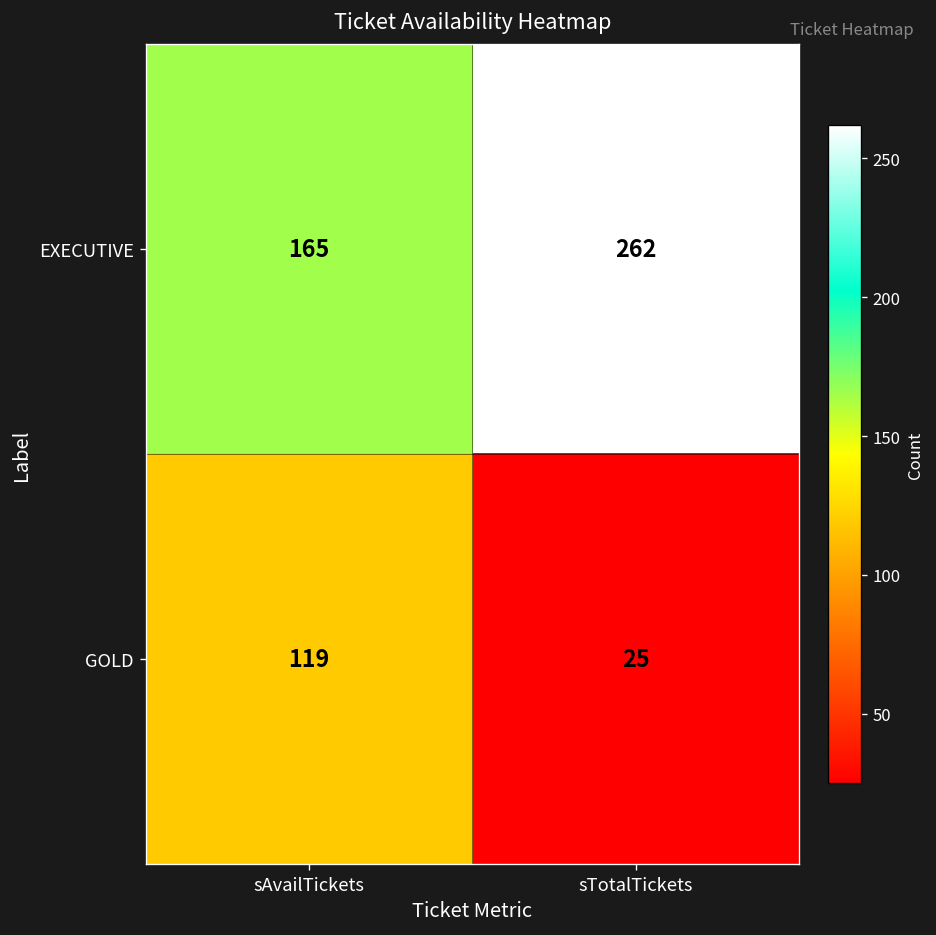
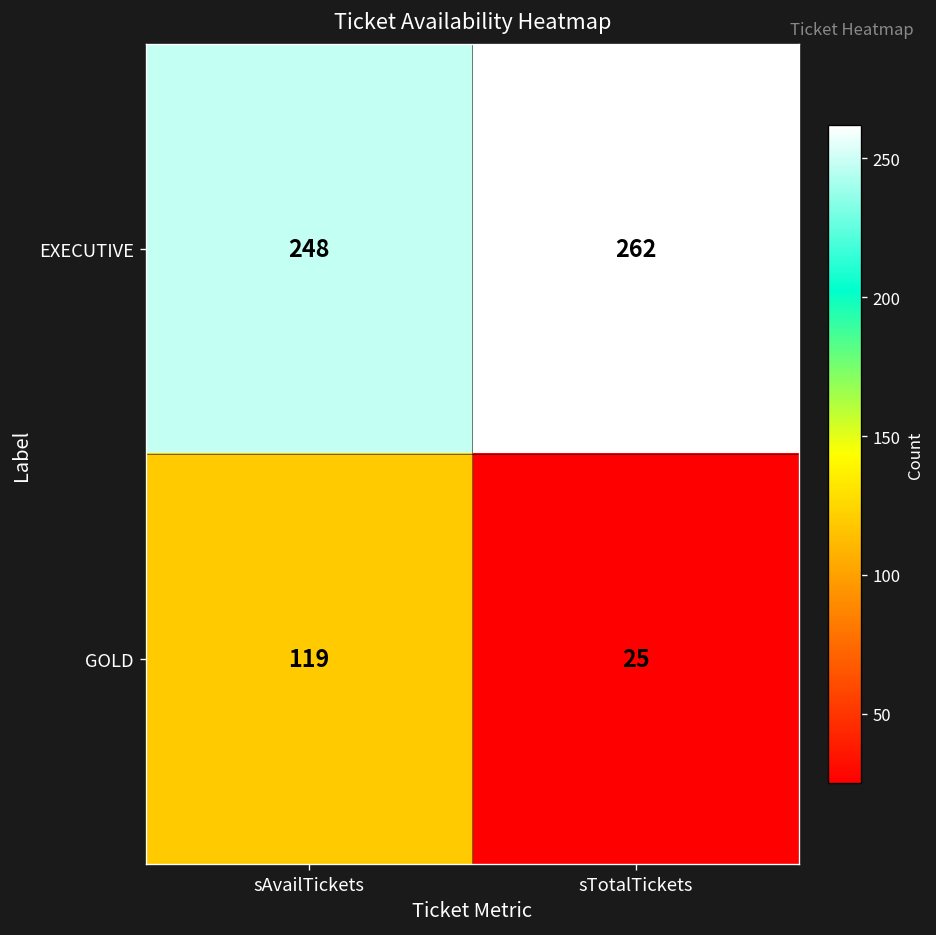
EXECUTIVE, sAvailTickets: 165 -> 248
